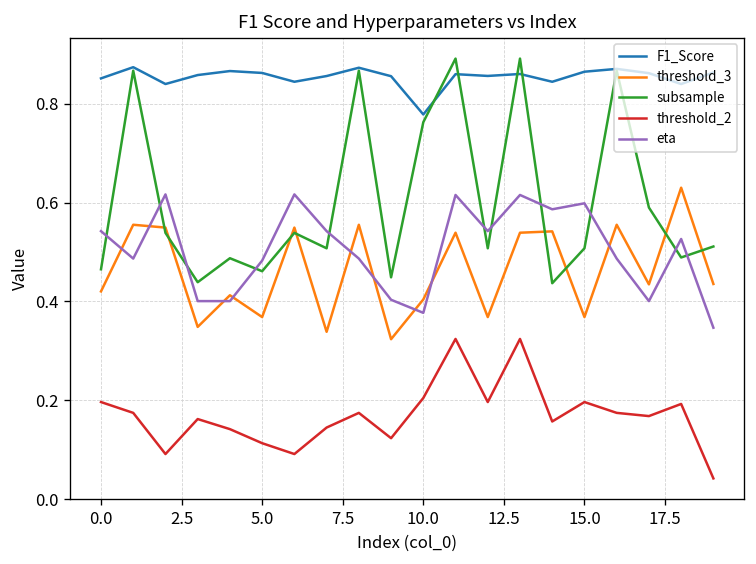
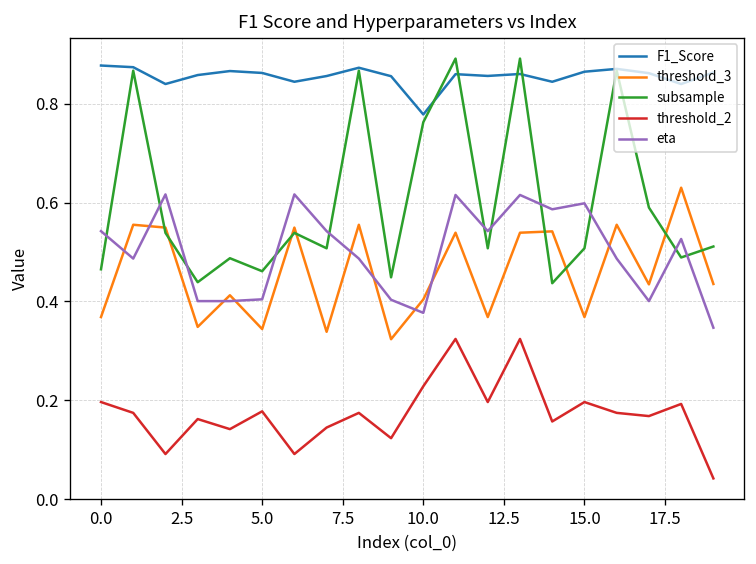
F1_Score, 0.0: 0.85 -> 0.88
threshold_3, 0.0: 0.42 -> 0.37
threshold_3, 5.0: 0.37 -> 0.34
threshold_2, 5.0: 0.11 -> 0.18
eta, 5.0: 0.48 -> 0.40
threshold_2, 10.0: 0.20 -> 0.23
